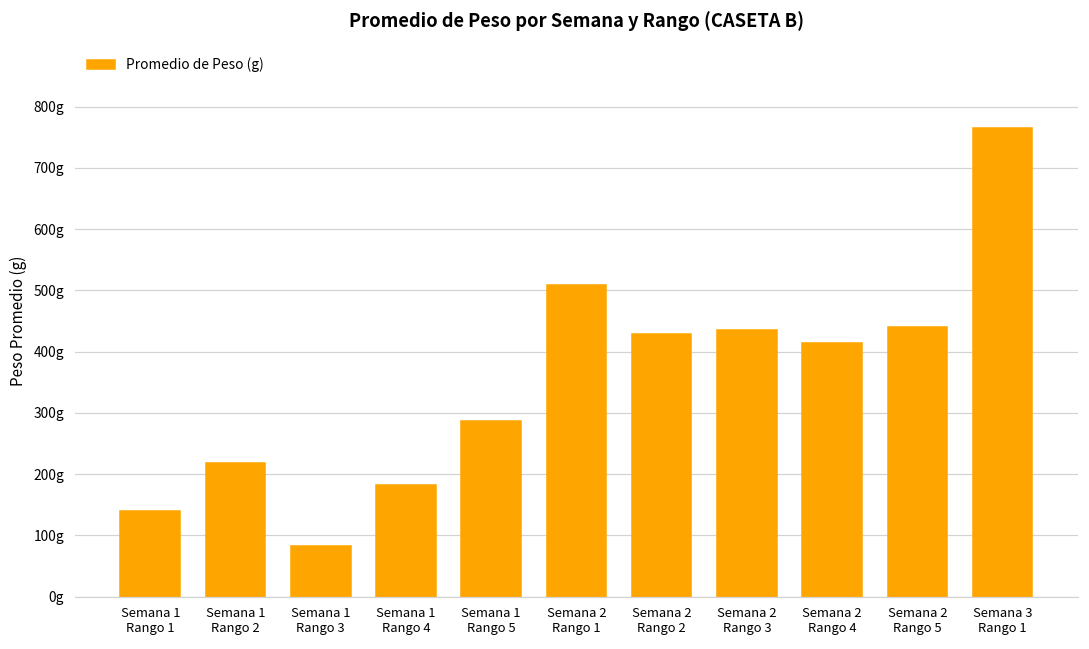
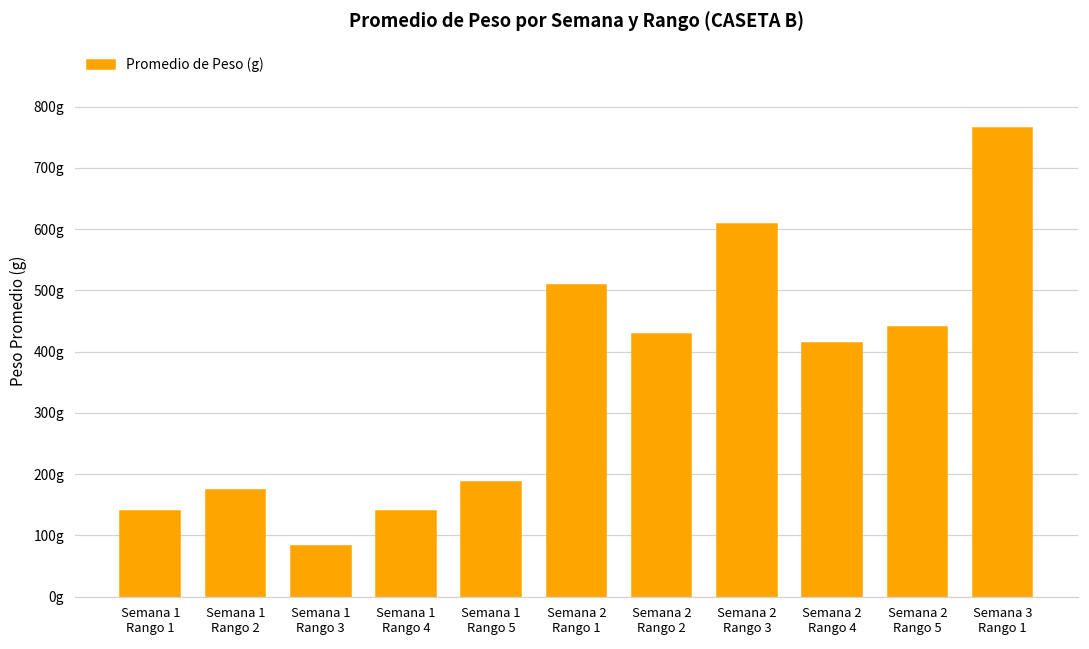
Semana 1 Rango 2: 220g -> 170g
Semana 1 Rango 4: 180g -> 140g
Semana 1 Rango 5: 290g -> 190g
Semana 2 Rango 3: 430g -> 610g
